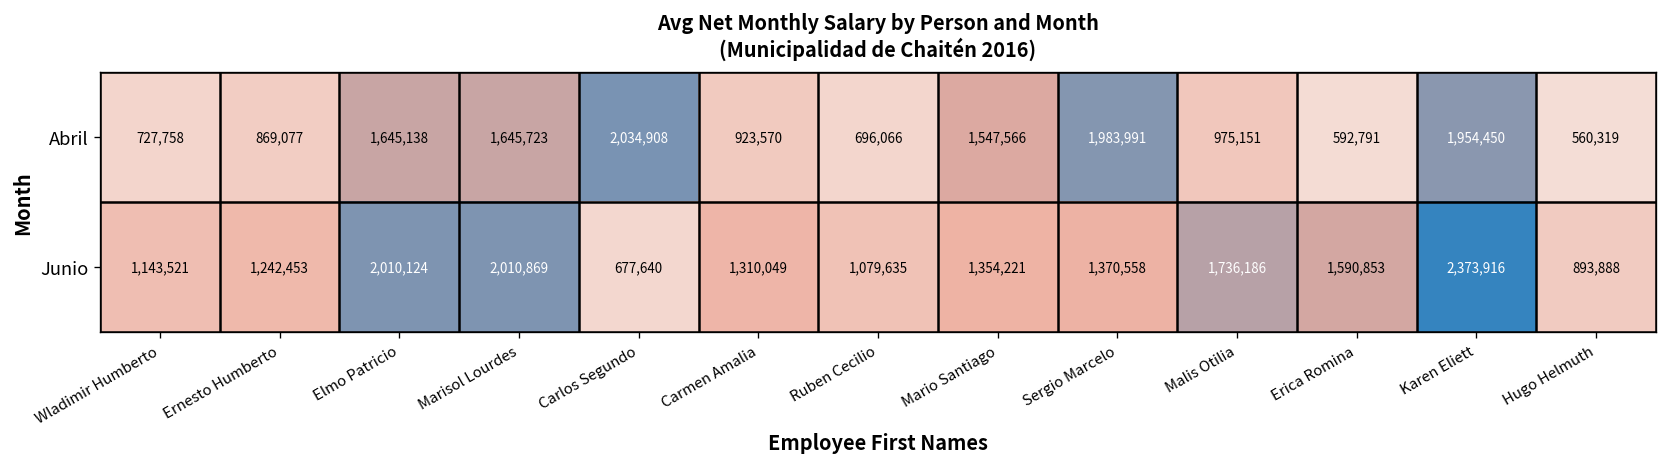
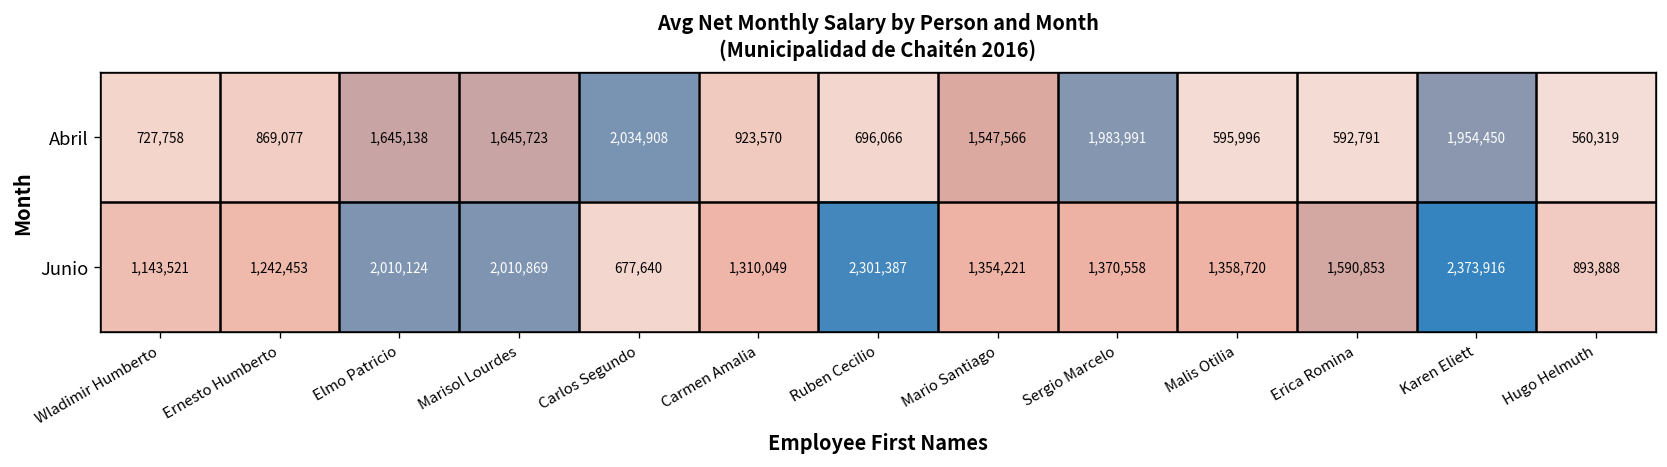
Abril, Malis Otilia: 975,151 -> 595,996
Junio, Ruben Cecilio: 1,079,635 -> 2,301,387
Junio, Malis Otilia: 1,736,186 -> 1,358,720
